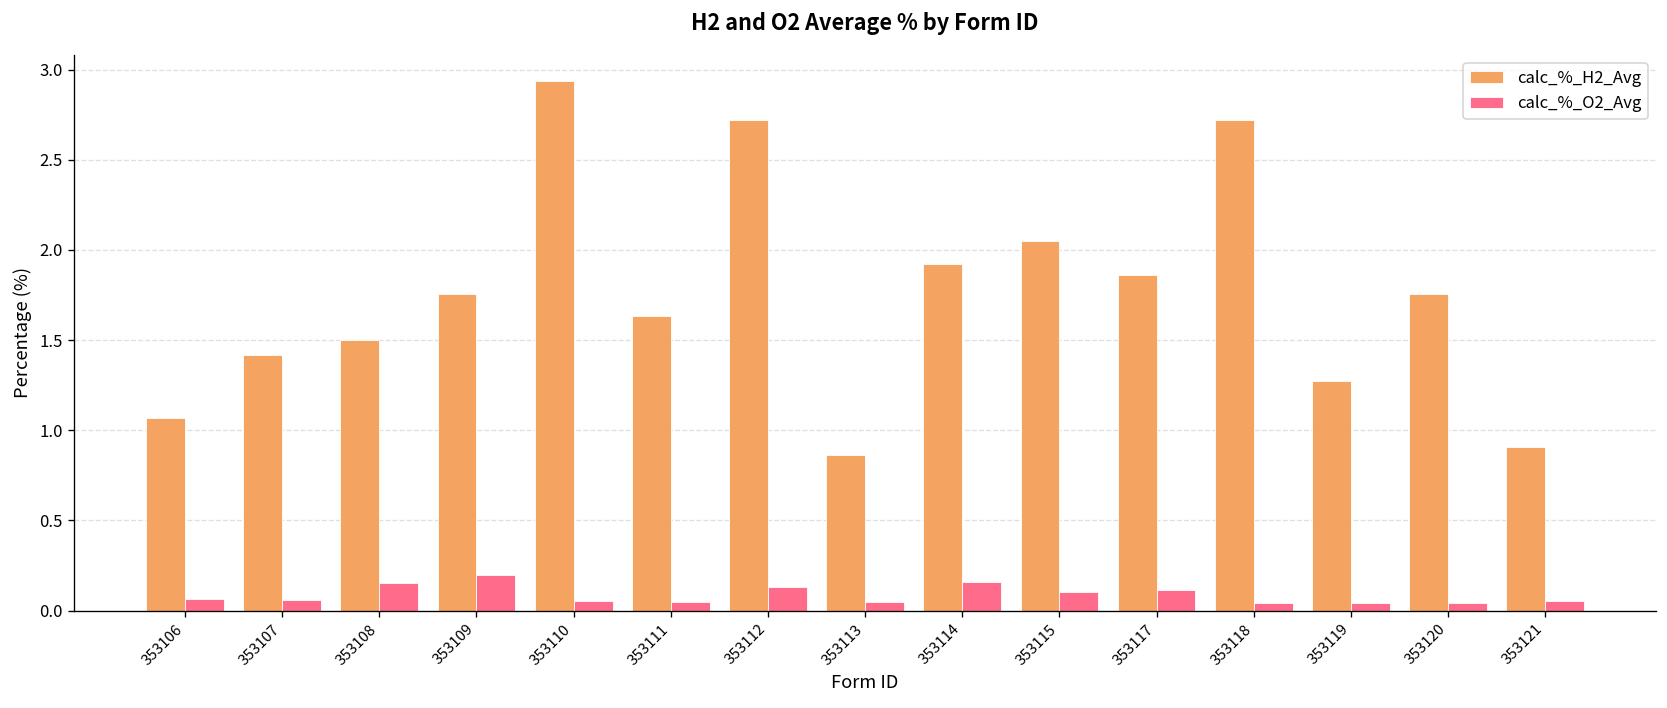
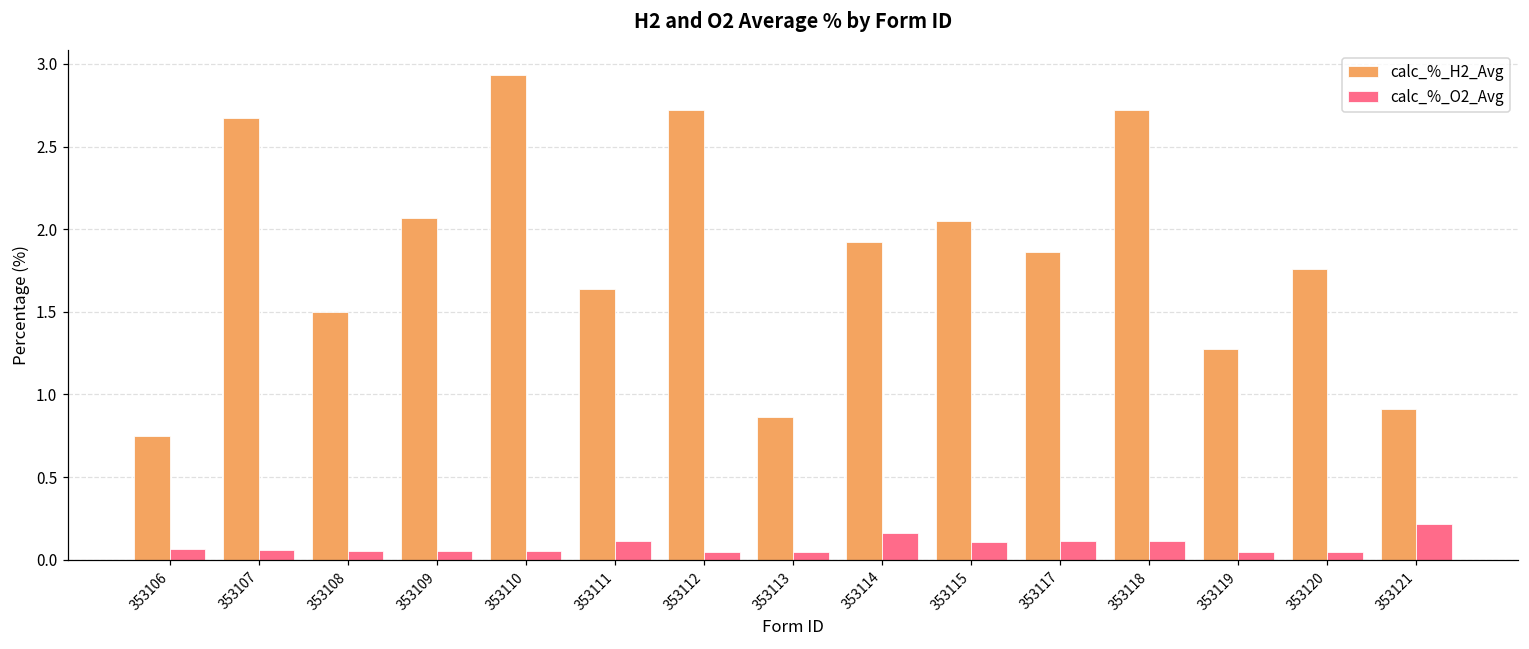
calc_%_H2_Avg, 353106: 1.07 -> 0.75
calc_%_H2_Avg, 353107: 1.42 -> 2.67
calc_%_O2_Avg, 353108: 0.15 -> 0.05
calc_%_H2_Avg, 353109: 1.76 -> 2.07
calc_%_O2_Avg, 353109: 0.20 -> 0.05
calc_%_O2_Avg, 353111: 0.05 -> 0.11
calc_%_O2_Avg, 353112: 0.13 -> 0.05
calc_%_O2_Avg, 353118: 0.04 -> 0.11
calc_%_O2_Avg, 353121: 0.05 -> 0.22
